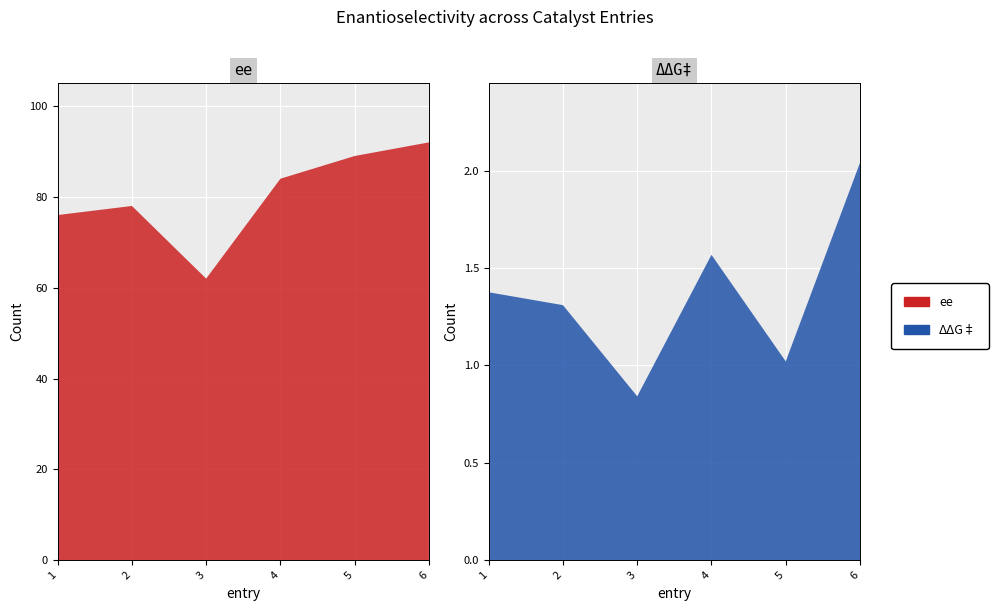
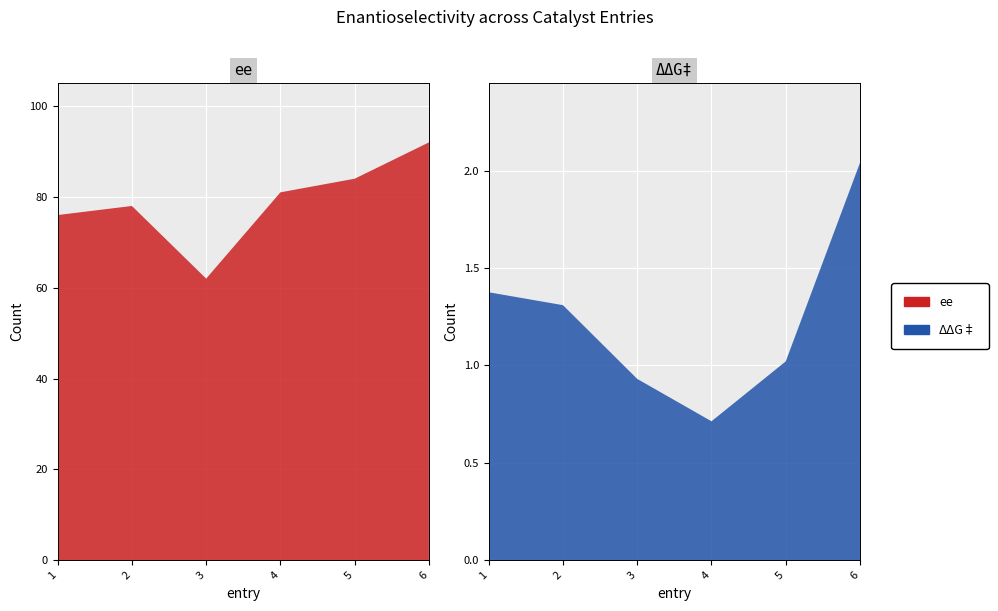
ee, 4: 84 -> 81
ee, 5: 89 -> 84
ΔΔG‡, 3: 0.84 -> 0.93
ΔΔG‡, 4: 1.57 -> 0.71
